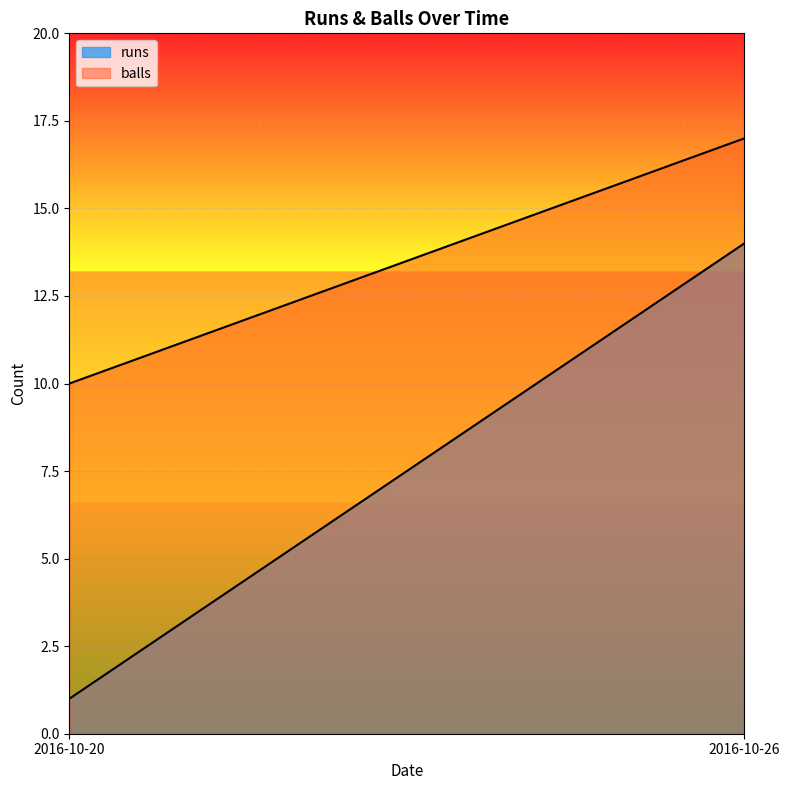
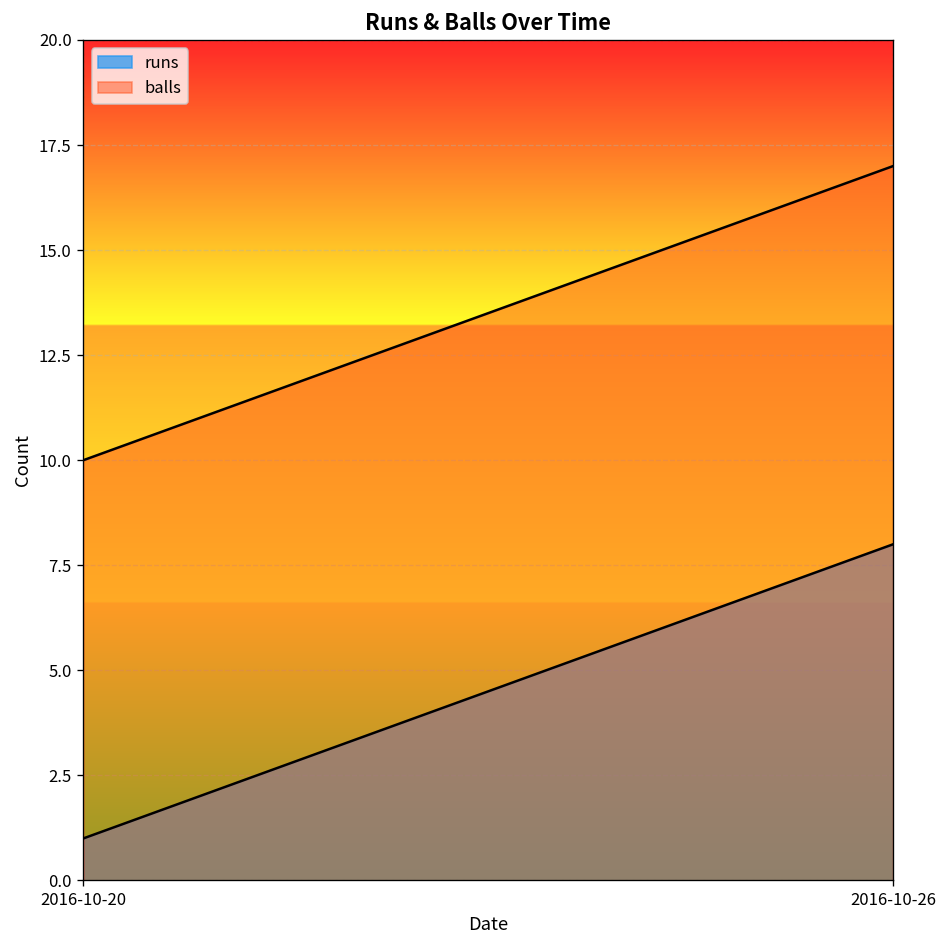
runs, 2016-10-26: 14 -> 8
